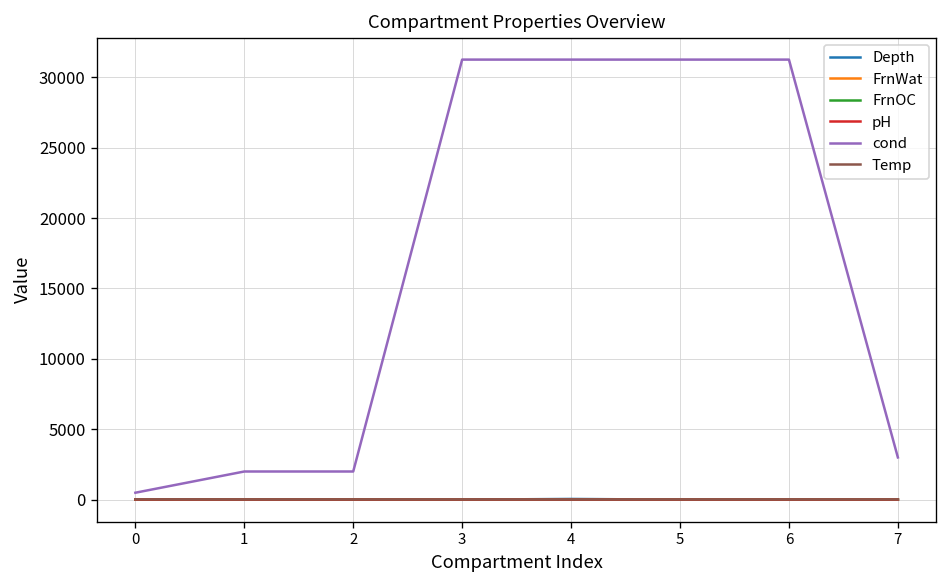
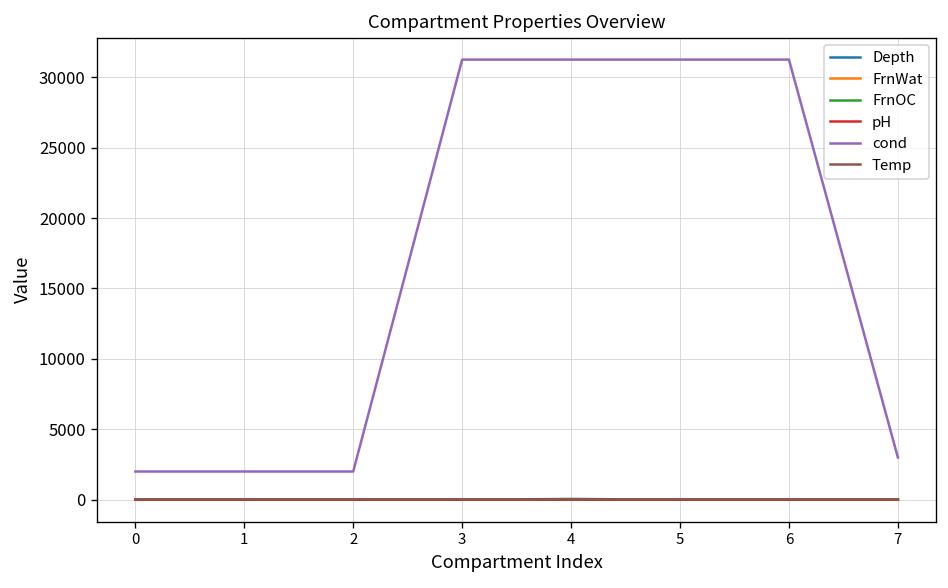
cond, 0: 500 -> 2000
